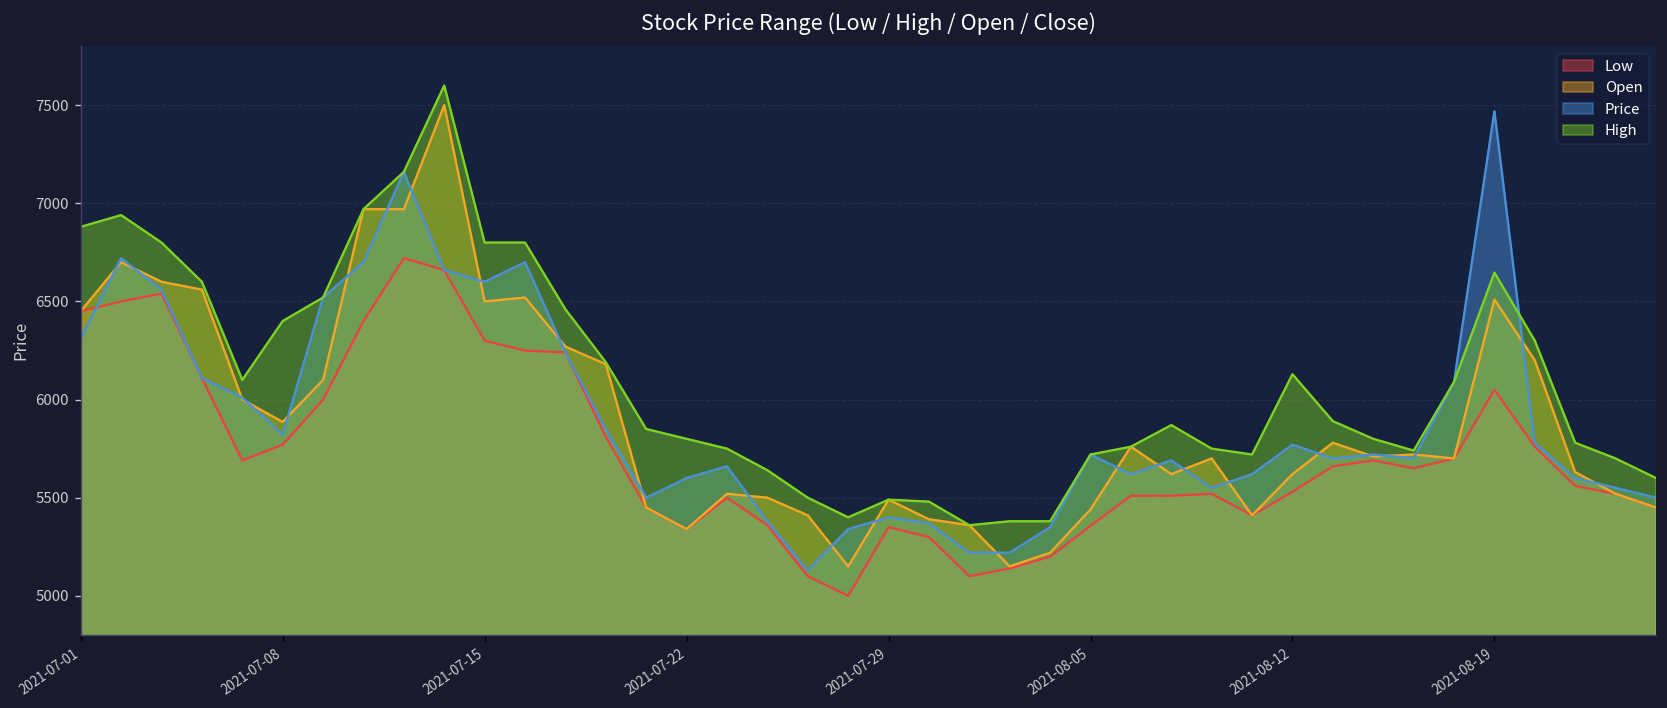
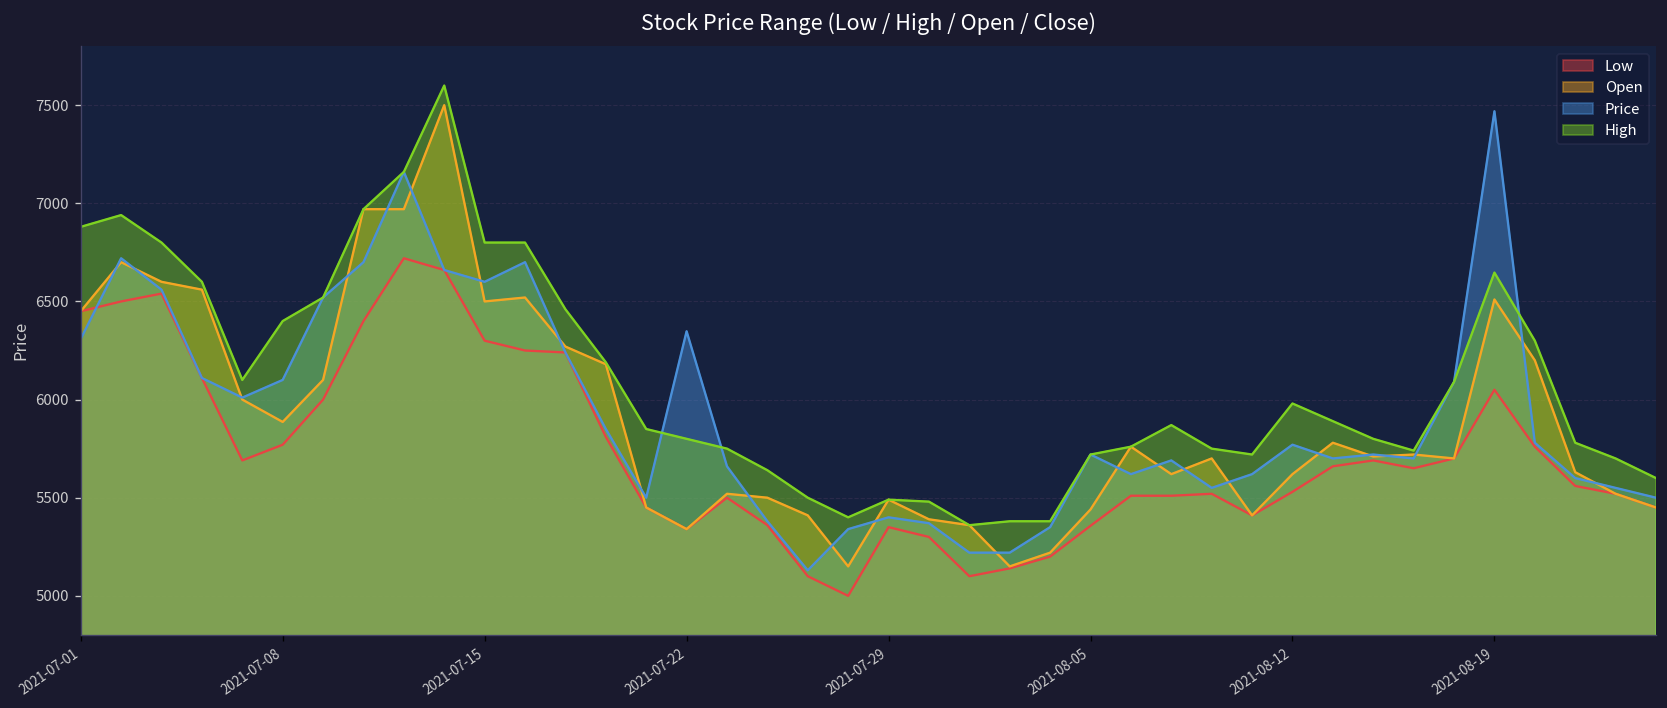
Price, 2021-07-08: 5820 -> 6100
Price, 2021-07-22: 5600 -> 6350
High, 2021-08-12: 6130 -> 5980
